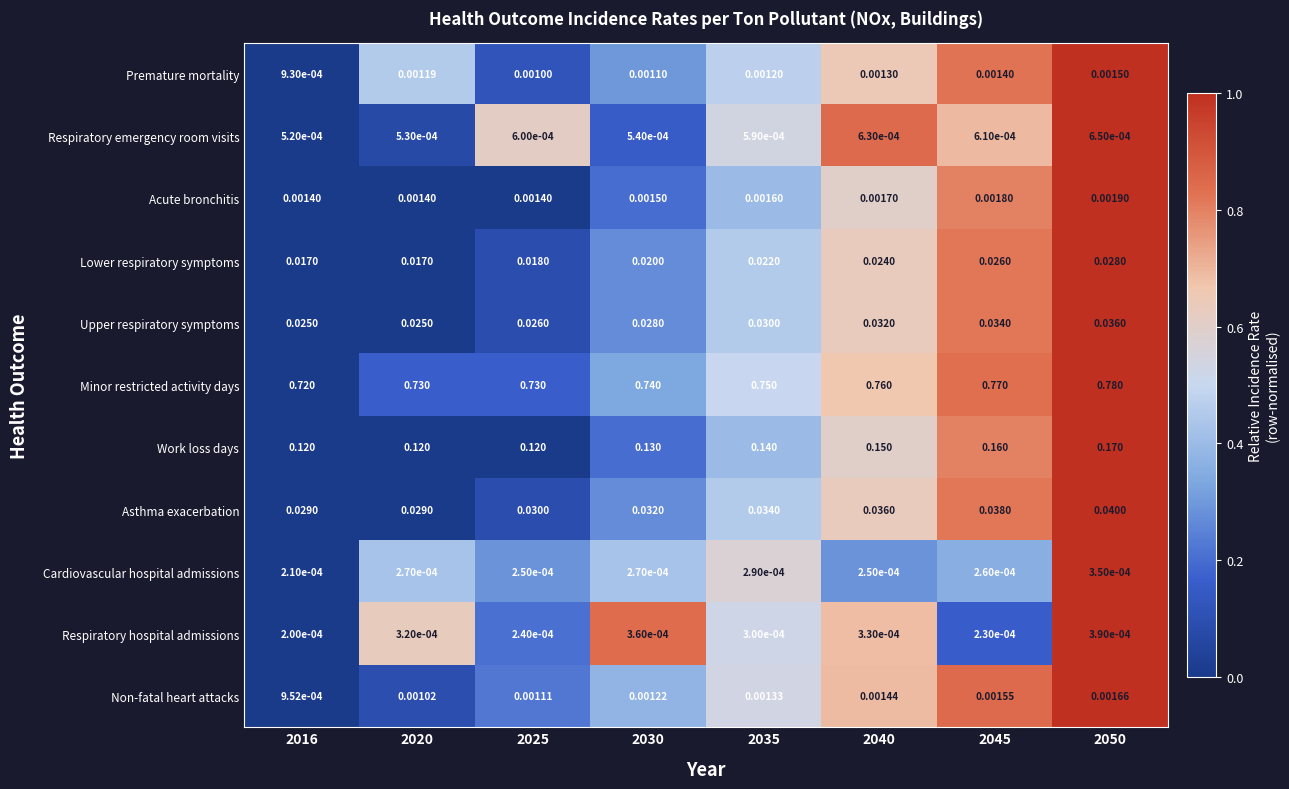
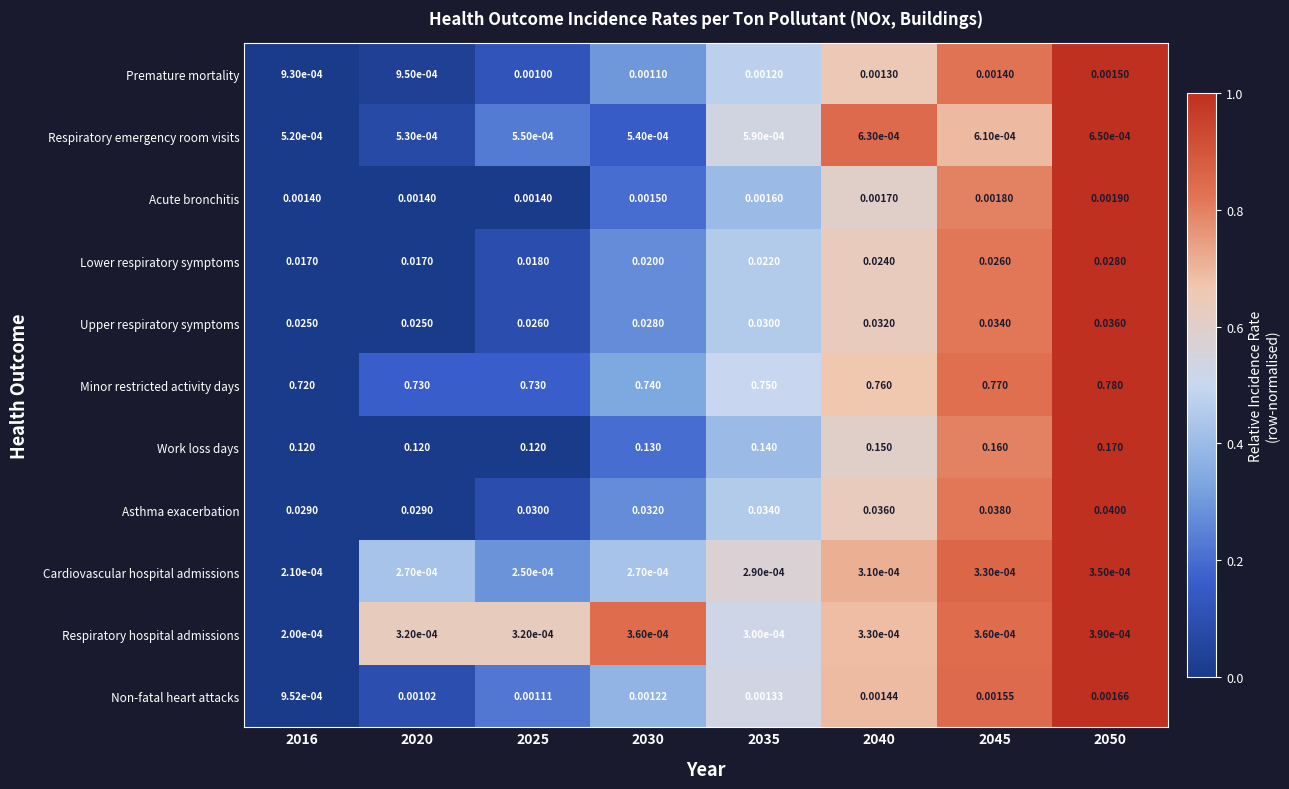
Premature mortality, 2020: 0.00119 -> 9.50e-04
Respiratory emergency room visits, 2025: 6.00e-04 -> 5.50e-04
Cardiovascular hospital admissions, 2040: 2.50e-04 -> 3.10e-04
Cardiovascular hospital admissions, 2045: 2.60e-04 -> 3.30e-04
Respiratory hospital admissions, 2025: 2.40e-04 -> 3.20e-04
Respiratory hospital admissions, 2045: 2.30e-04 -> 3.60e-04
